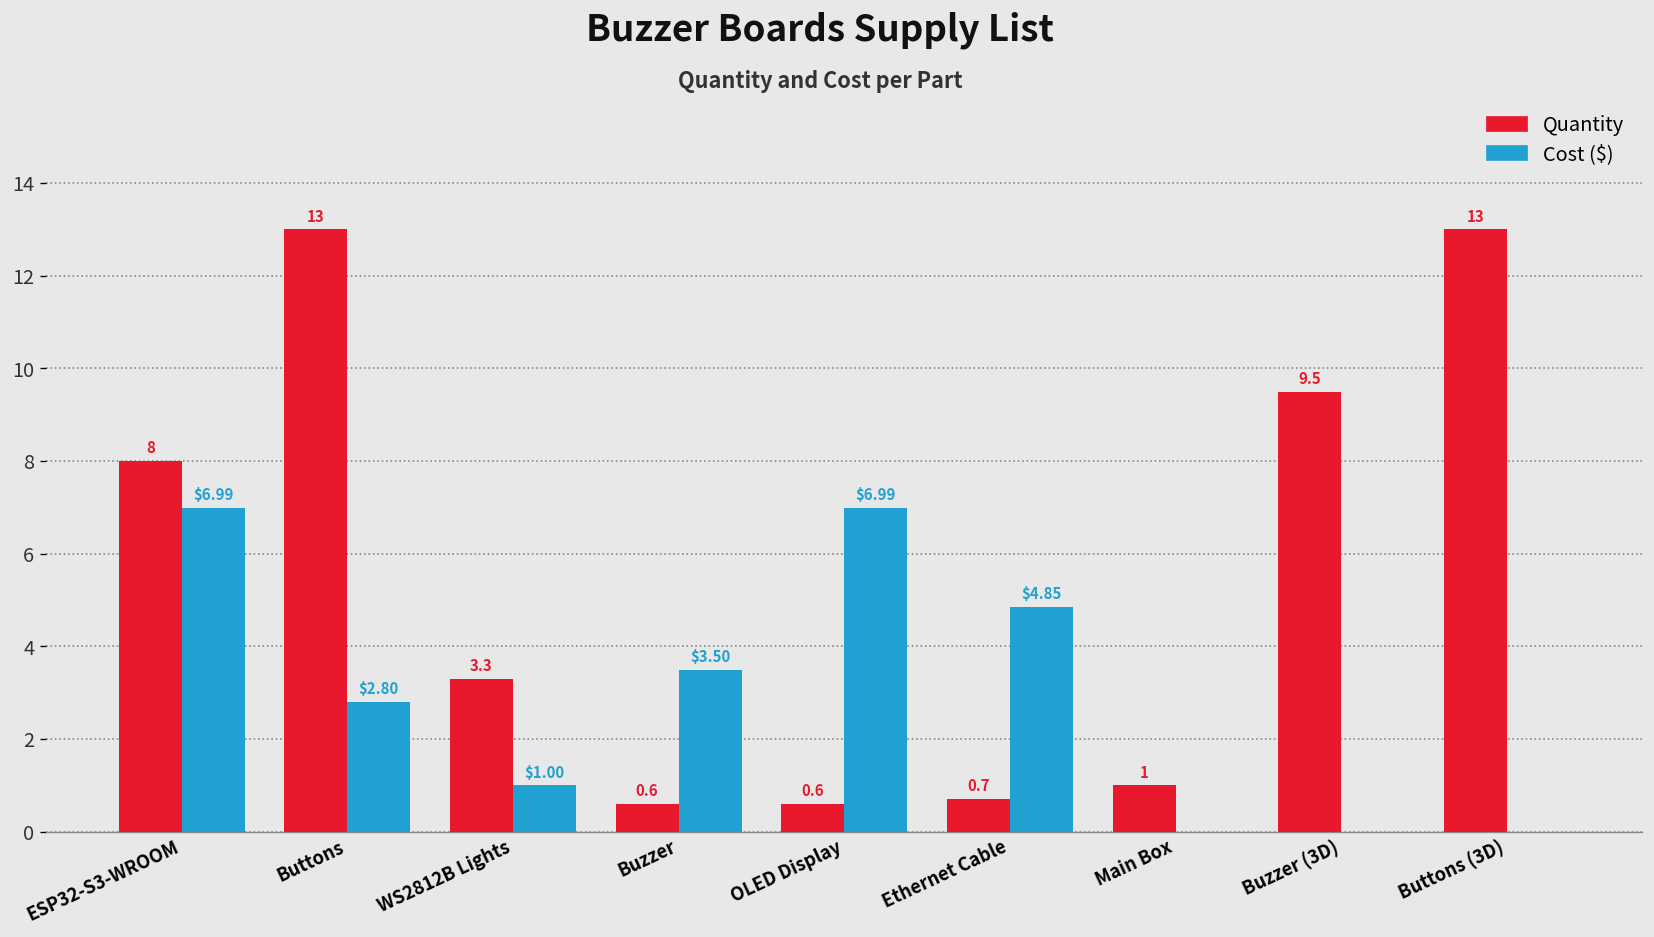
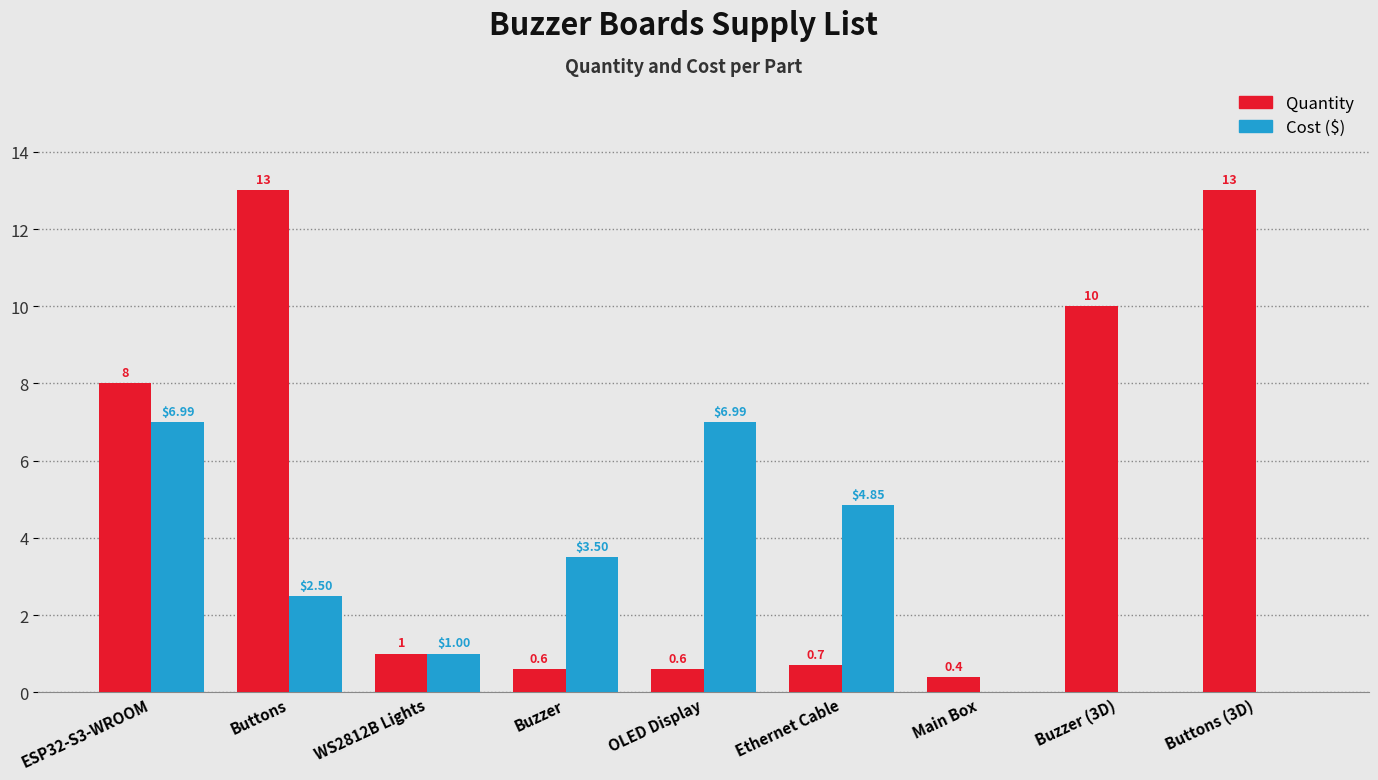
Cost ($), Buttons: $2.80 -> $2.50
Quantity, WS2812B Lights: 3.3 -> 1
Quantity, Main Box: 1 -> 0.4
Quantity, Buzzer (3D): 9.5 -> 10
